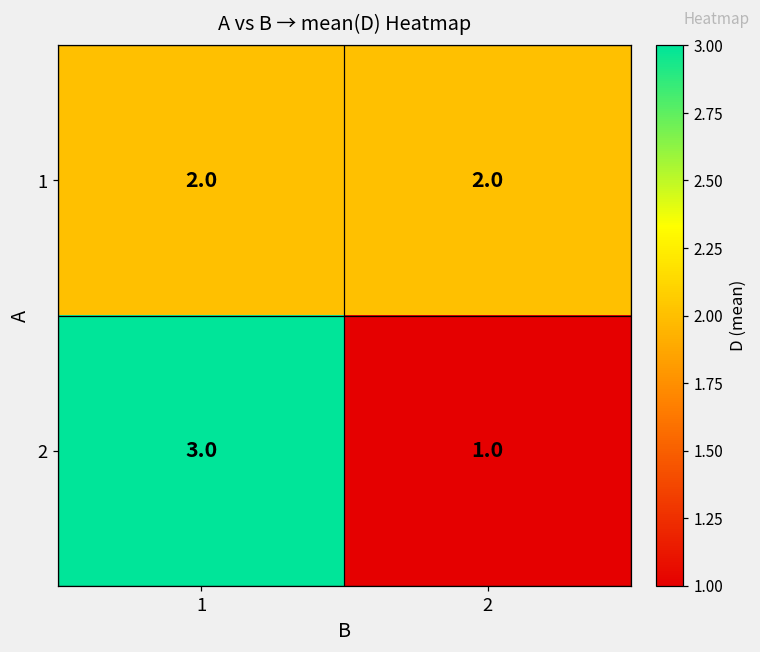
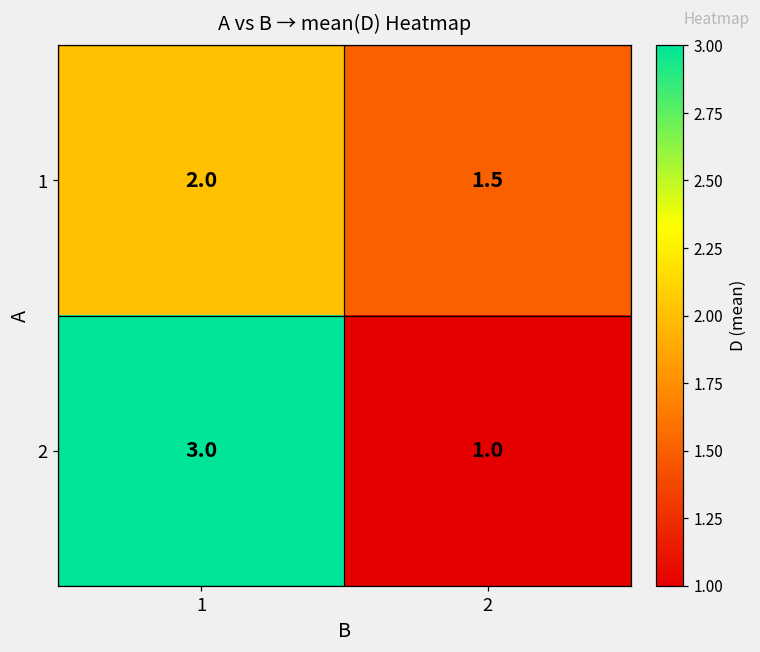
1, 2: 2.0 -> 1.5
